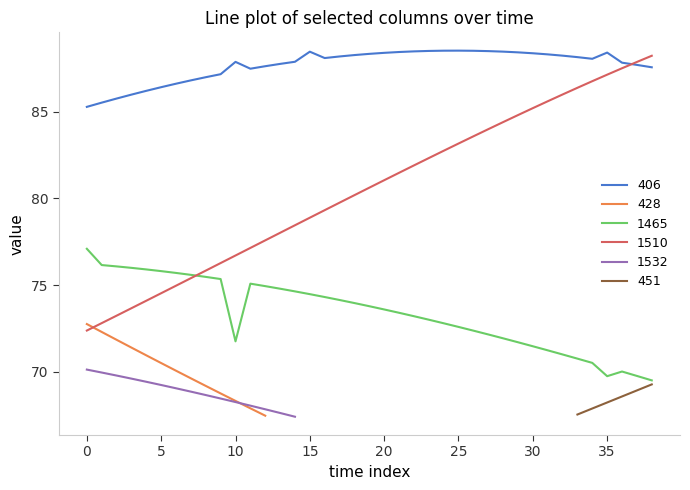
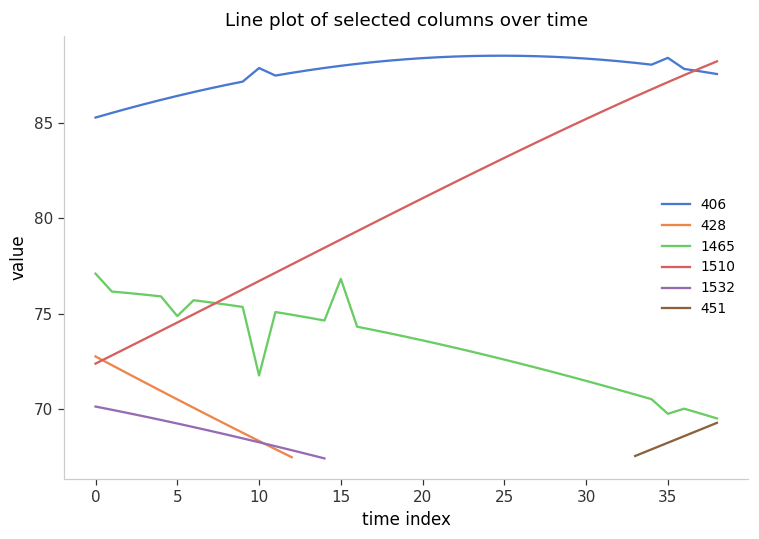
1465, 5: 75.8 -> 74.9
406, 15: 88.5 -> 88.0
1465, 15: 74.5 -> 76.8
